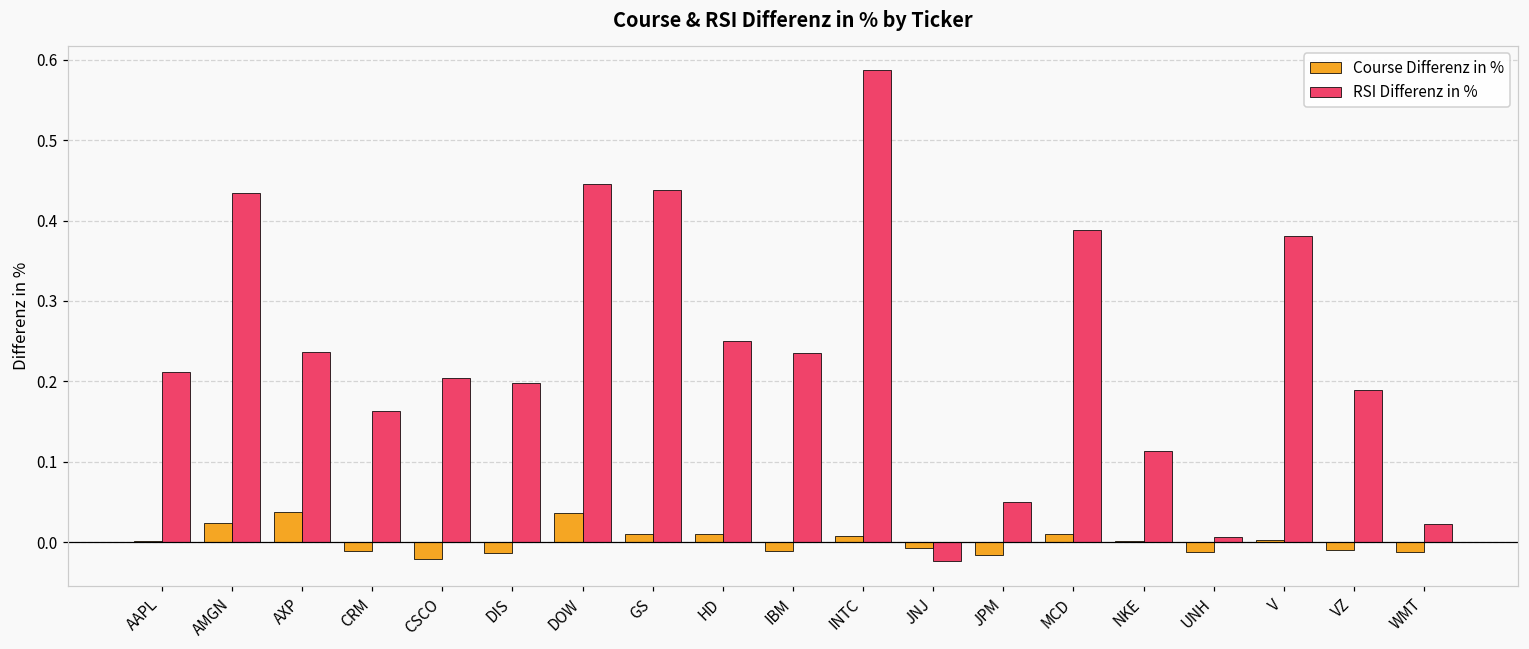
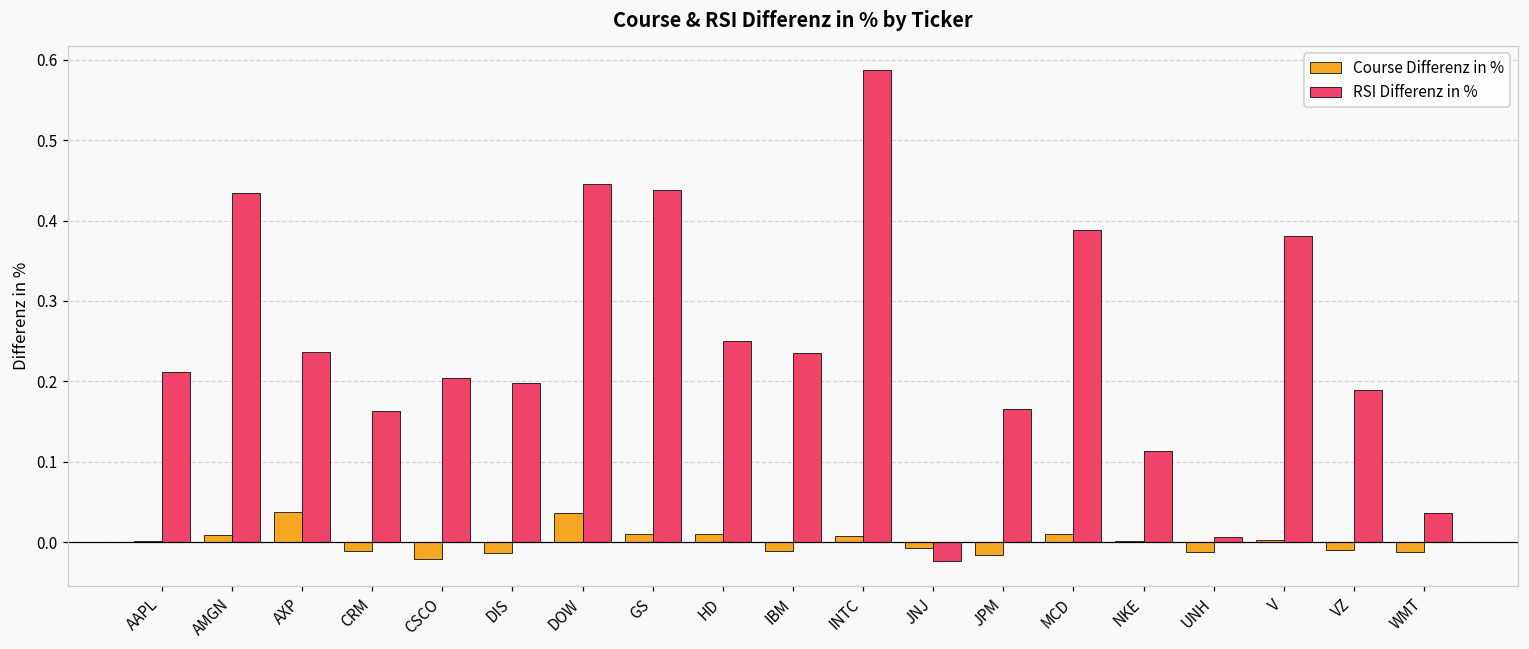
Course Differenz in %, AMGN: 0.02 -> 0.01
RSI Differenz in %, JPM: 0.05 -> 0.17
RSI Differenz in %, WMT: 0.02 -> 0.04
